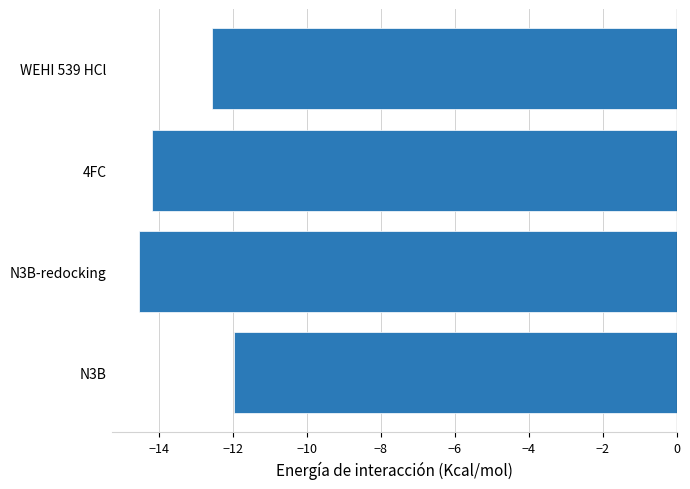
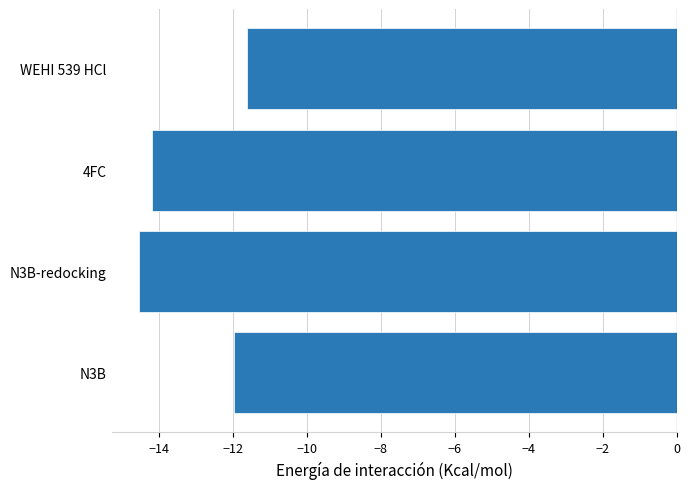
WEHI 539 HCl: -12.6 -> -11.6
